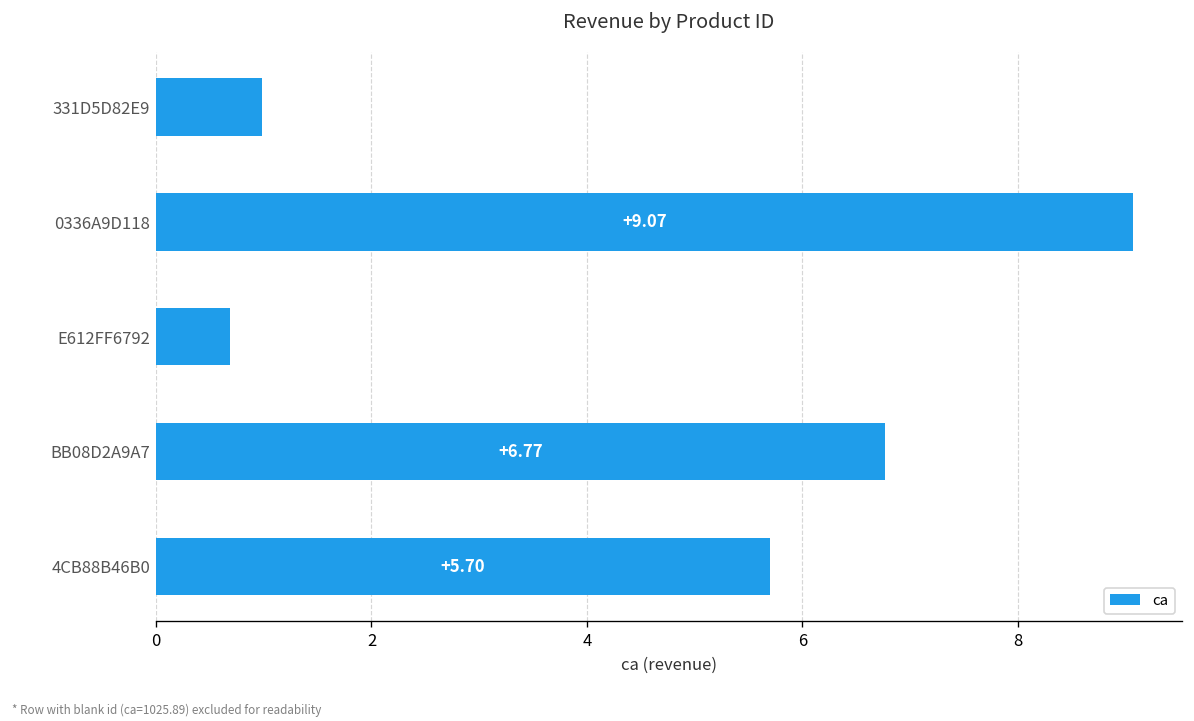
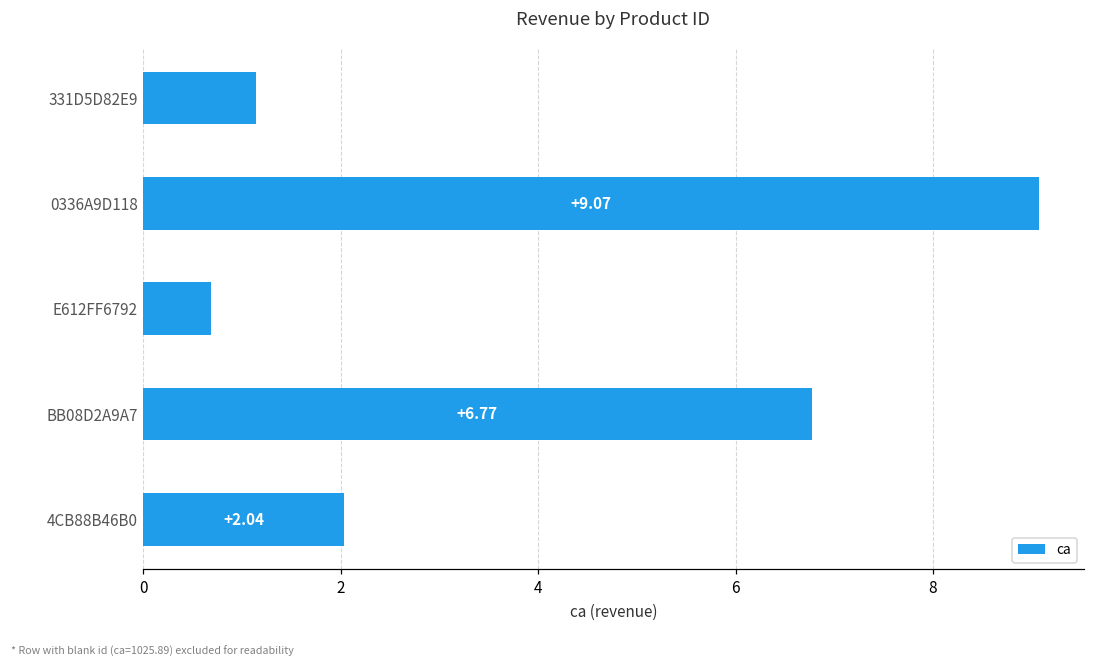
331D5D82E9: 1.0 -> 1.1
4CB88B46B0: +5.70 -> +2.04
